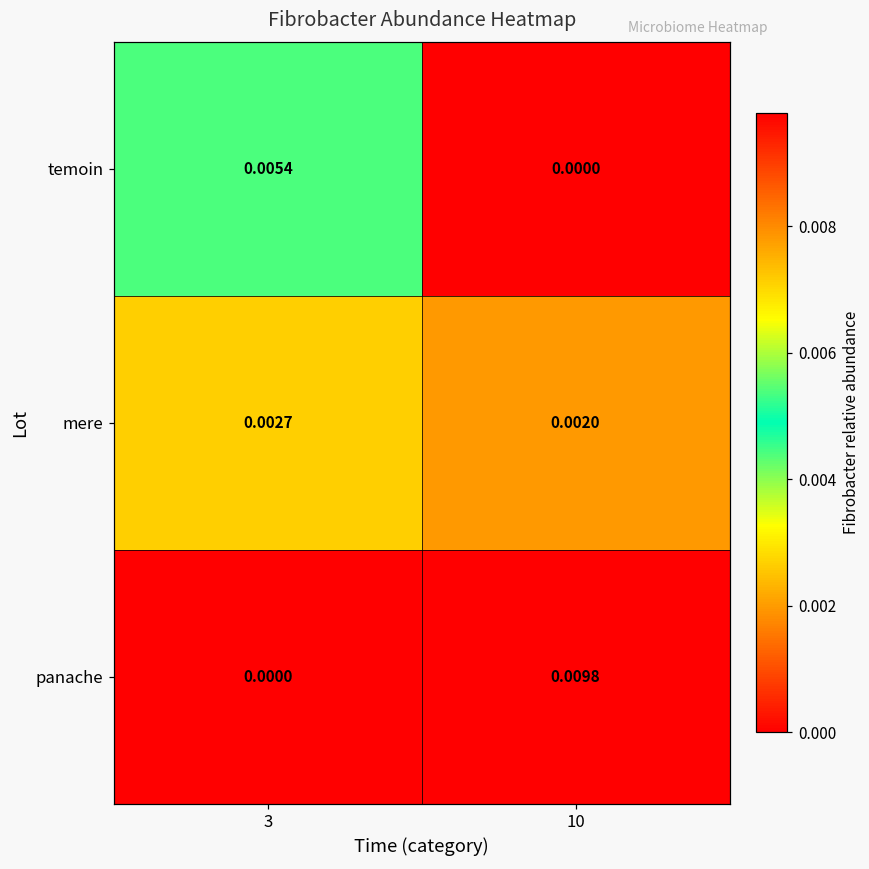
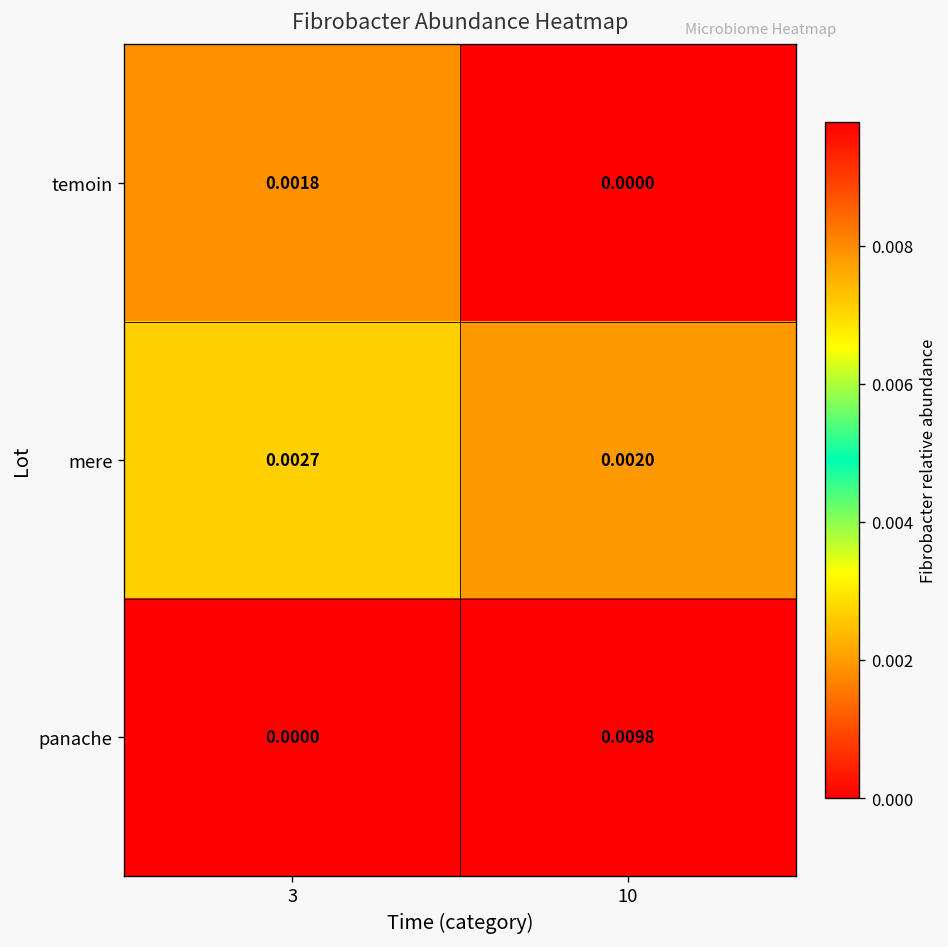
temoin, 3: 0.0054 -> 0.0018
